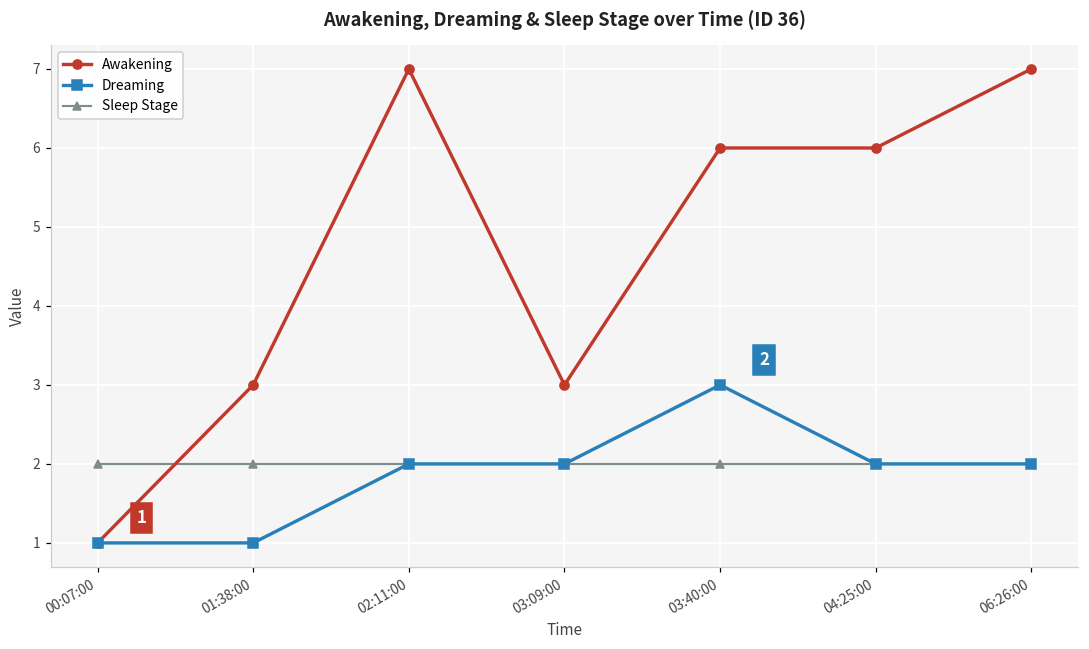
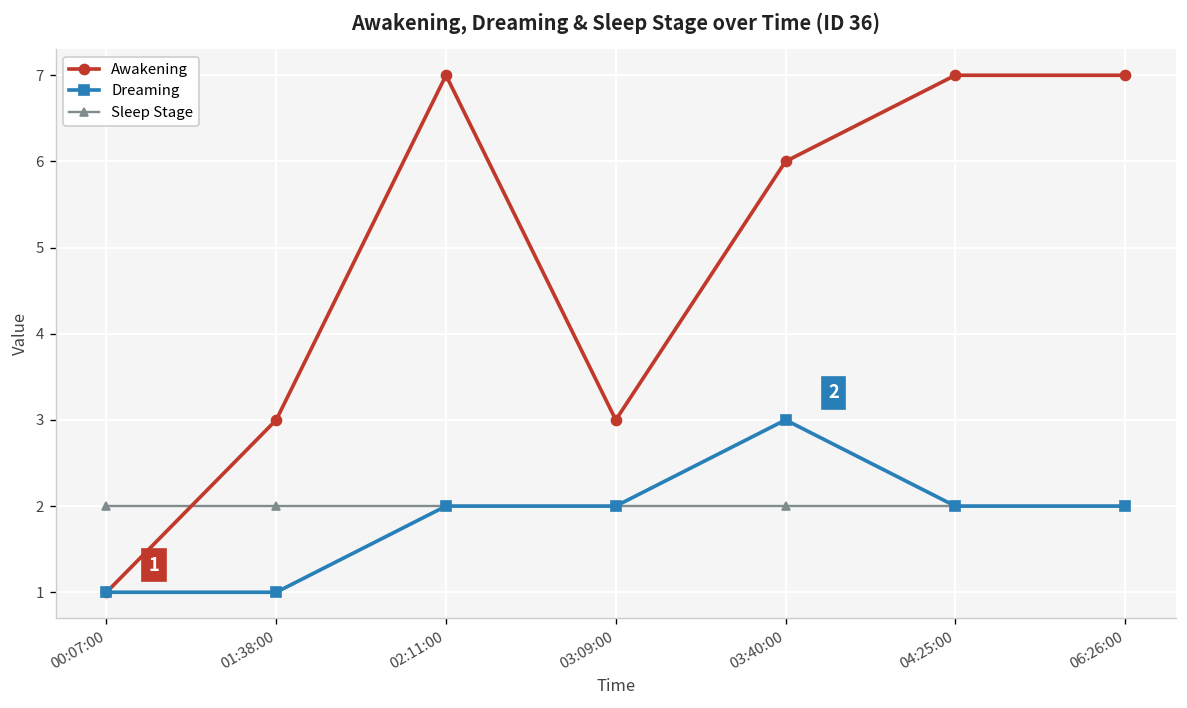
Awakening, 04:25:00: 6 -> 7
